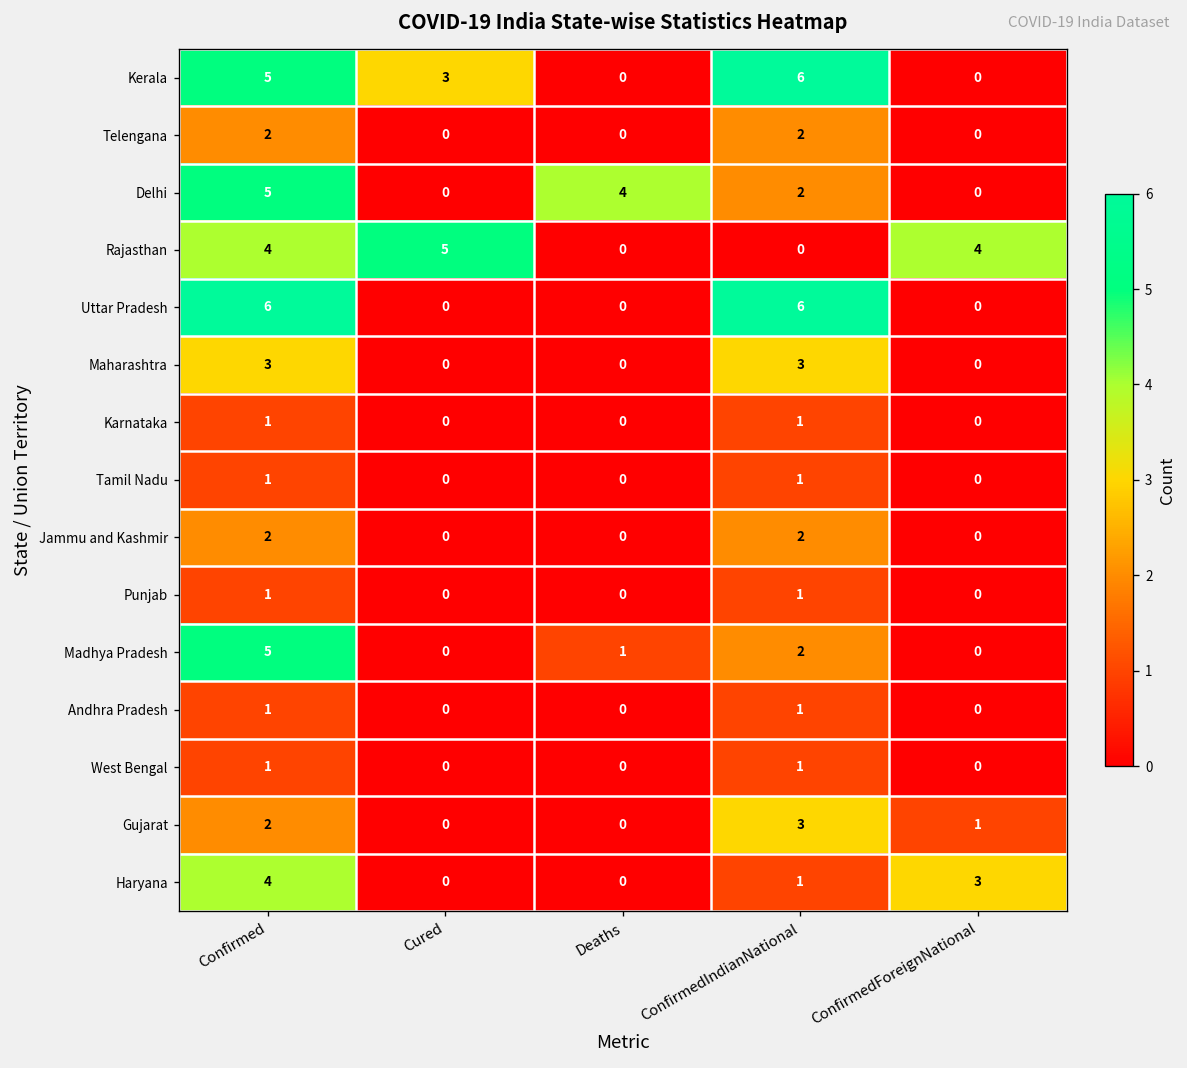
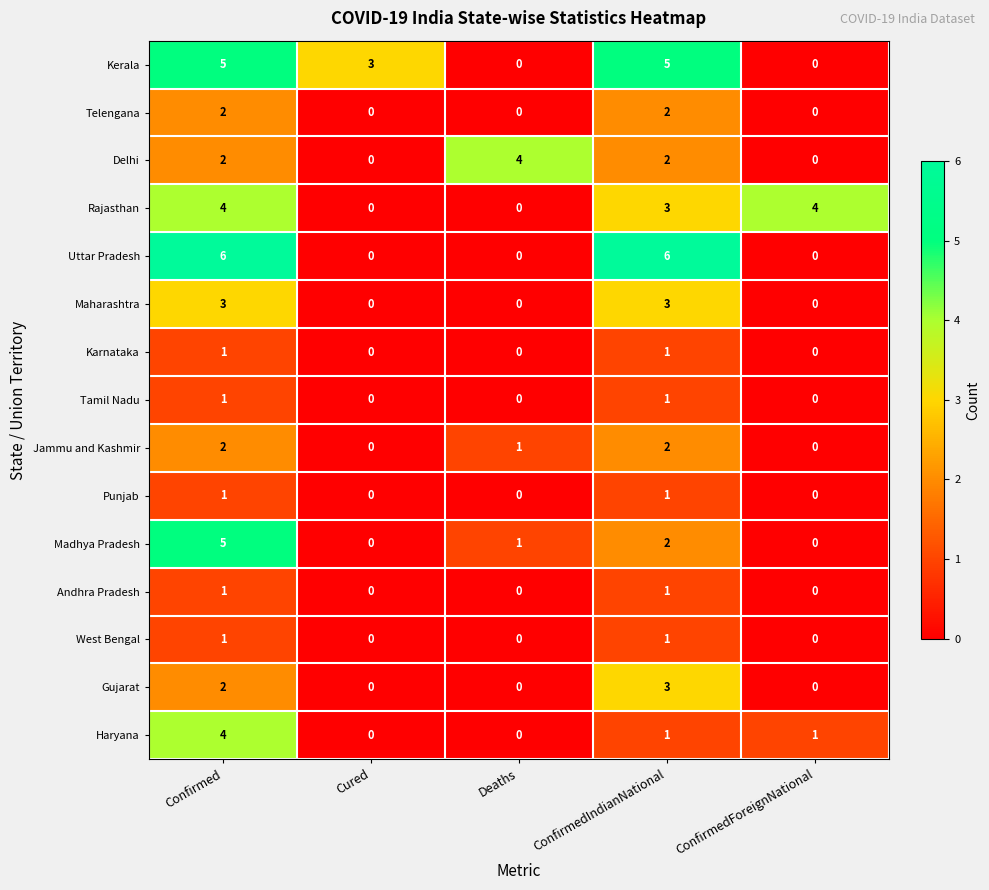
Kerala, ConfirmedIndianNational: 6 -> 5
Delhi, Confirmed: 5 -> 2
Rajasthan, Cured: 5 -> 0
Rajasthan, ConfirmedIndianNational: 0 -> 3
Jammu and Kashmir, Deaths: 0 -> 1
Gujarat, ConfirmedForeignNational: 1 -> 0
Haryana, ConfirmedForeignNational: 3 -> 1
